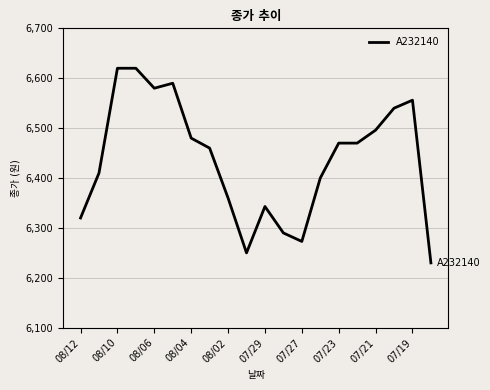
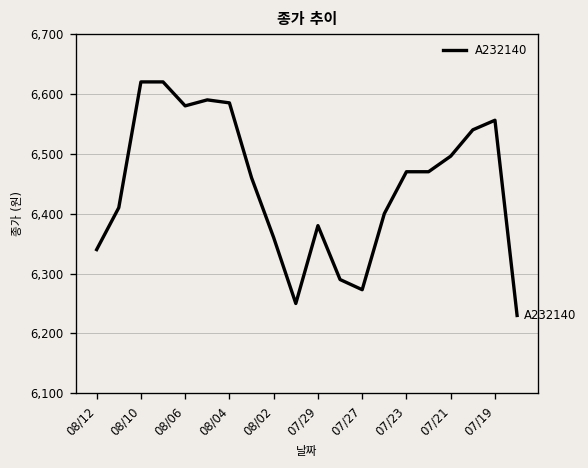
08/12: 6,320 -> 6,340
08/04: 6,480 -> 6,590
07/29: 6,340 -> 6,380
